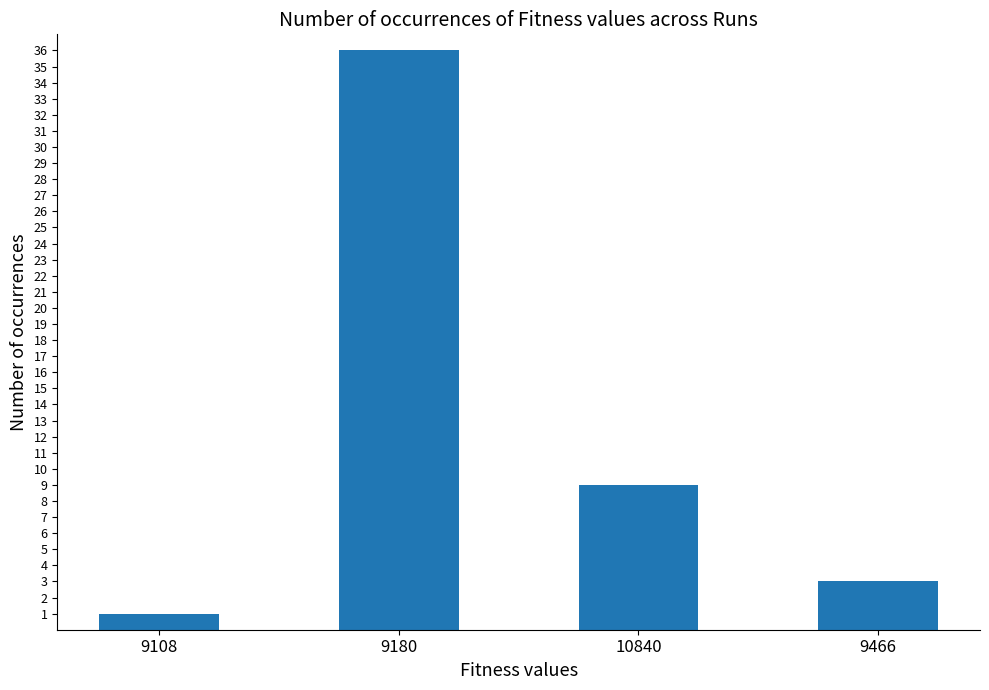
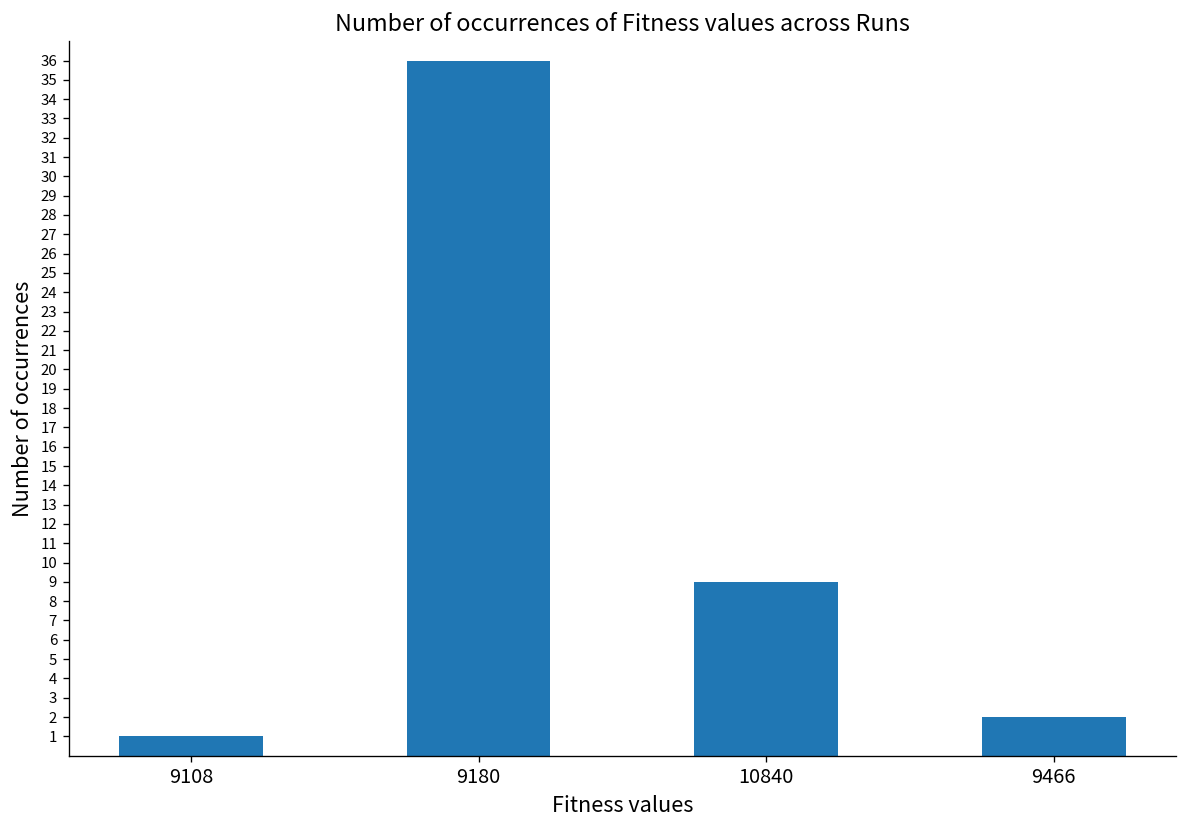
9466: 3 -> 2
